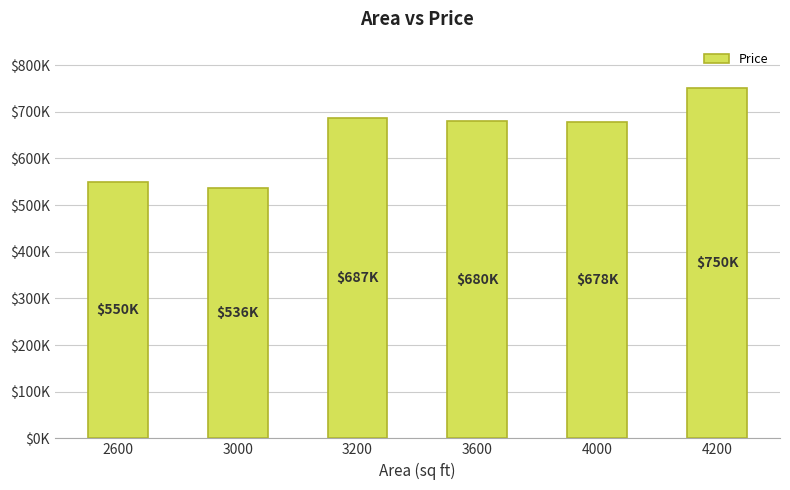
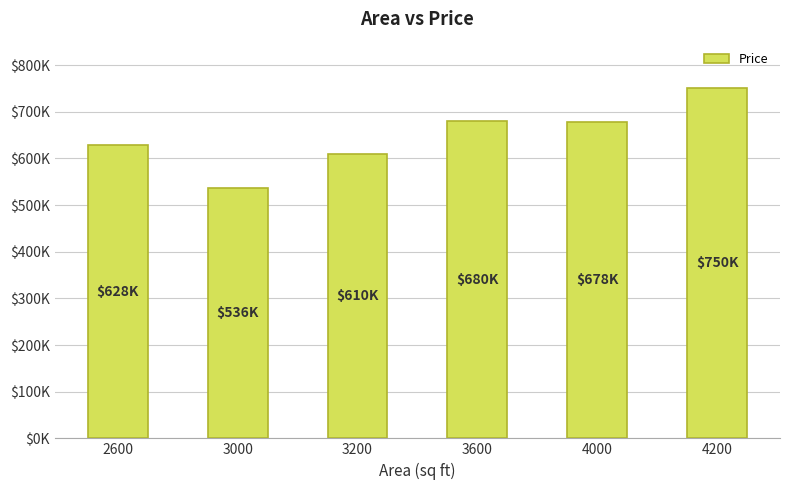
2600: $550K -> $628K
3200: $687K -> $610K
